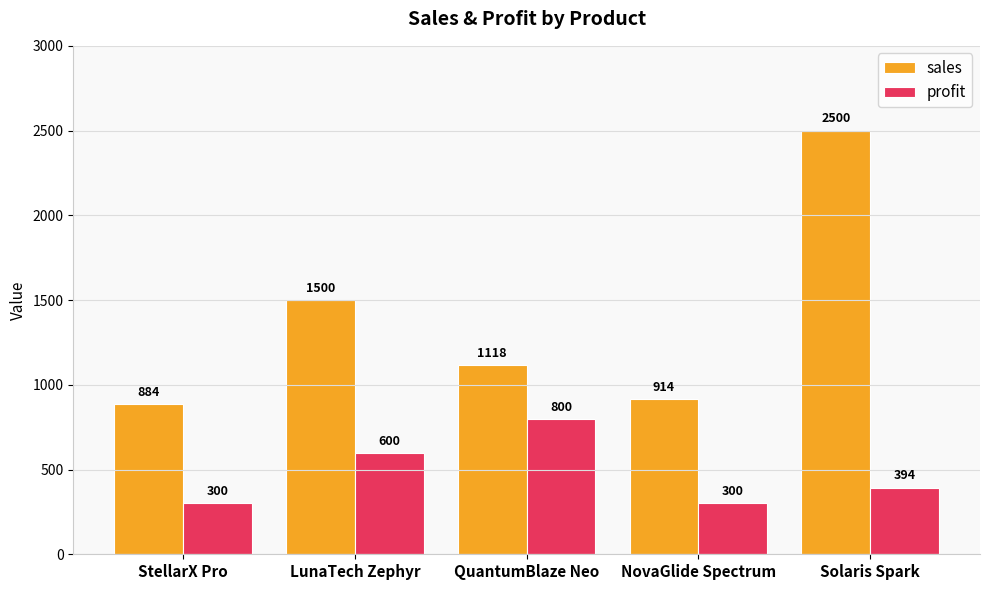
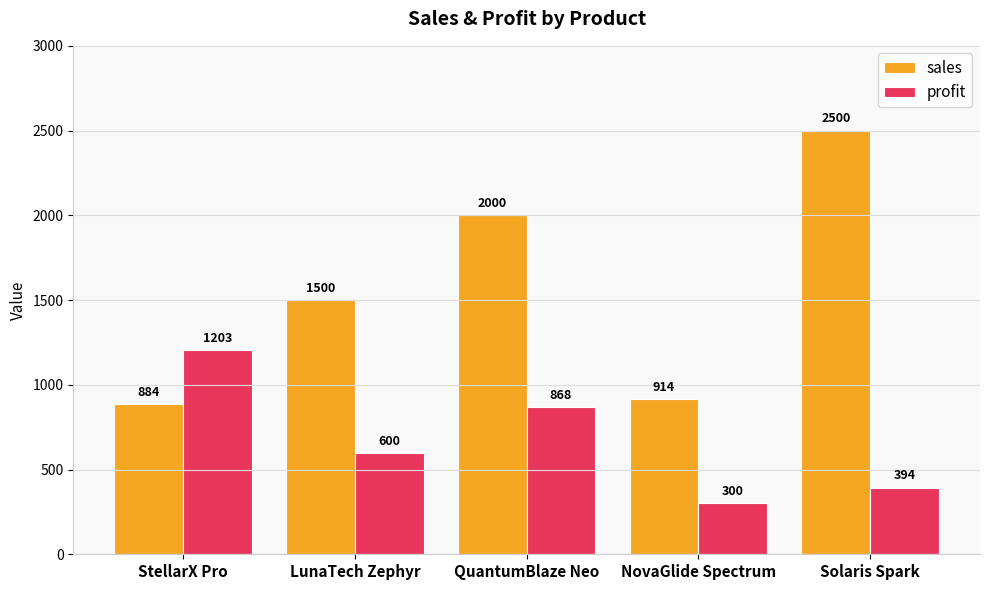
profit, StellarX Pro: 300 -> 1203
sales, QuantumBlaze Neo: 1118 -> 2000
profit, QuantumBlaze Neo: 800 -> 868
